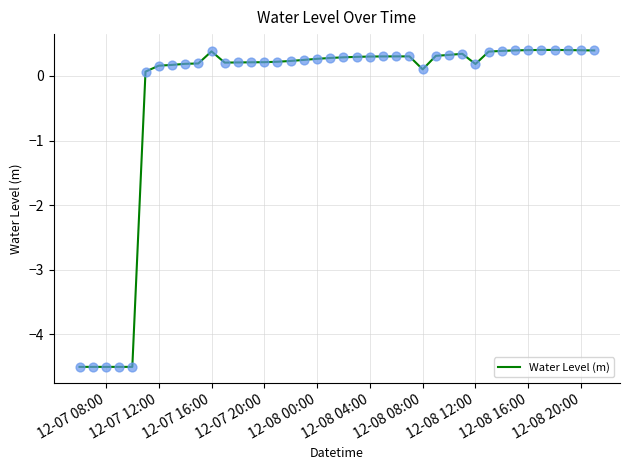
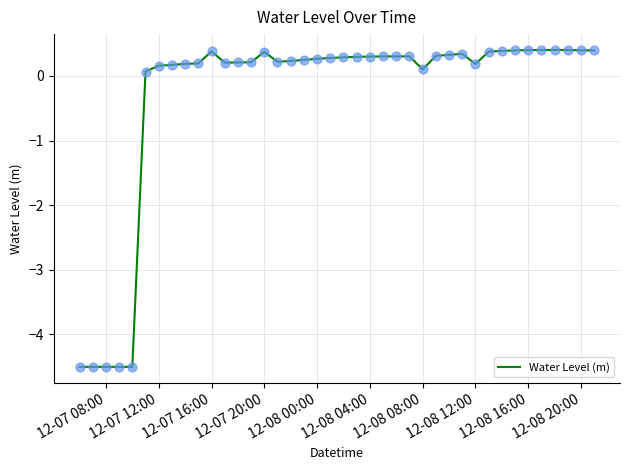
12-07 20:00: 0.2 -> 0.4
